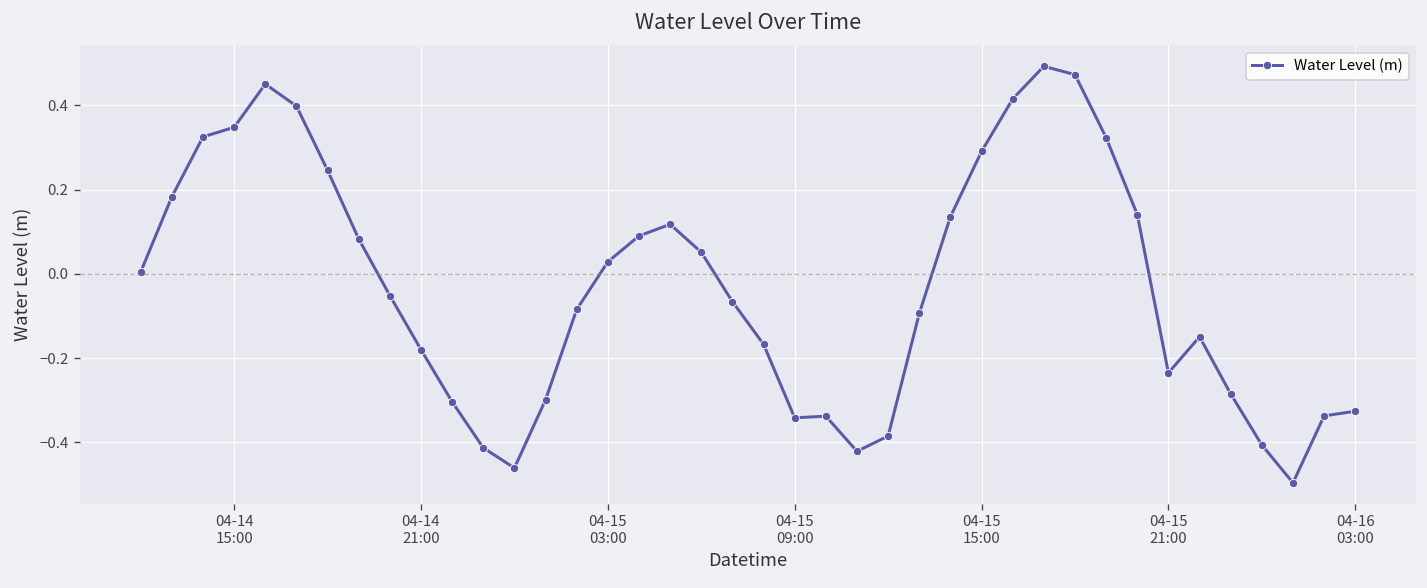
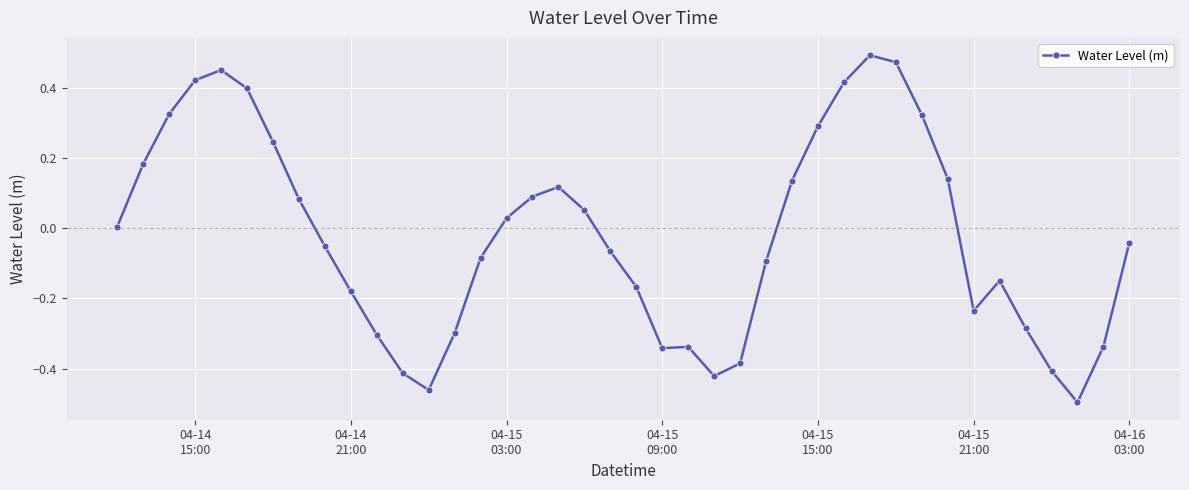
04-14 15:00: 0.35 -> 0.42
04-16 03:00: -0.33 -> -0.04
